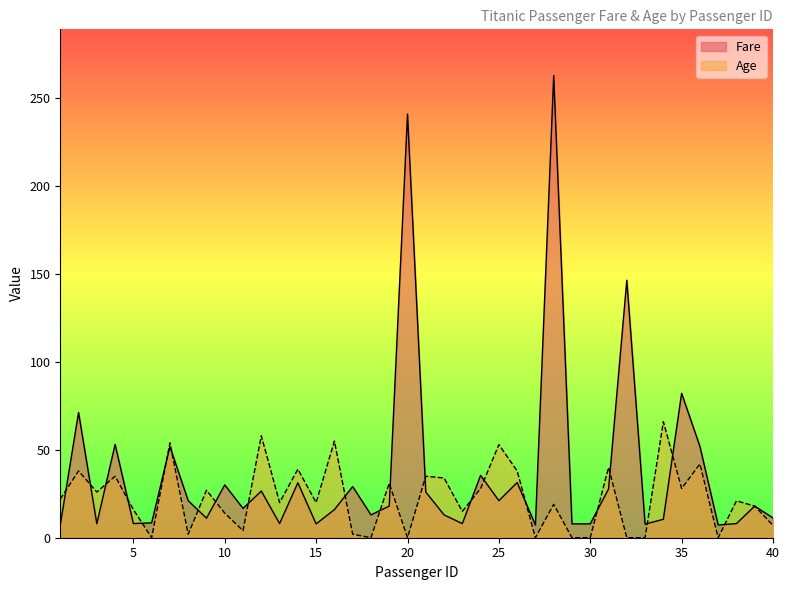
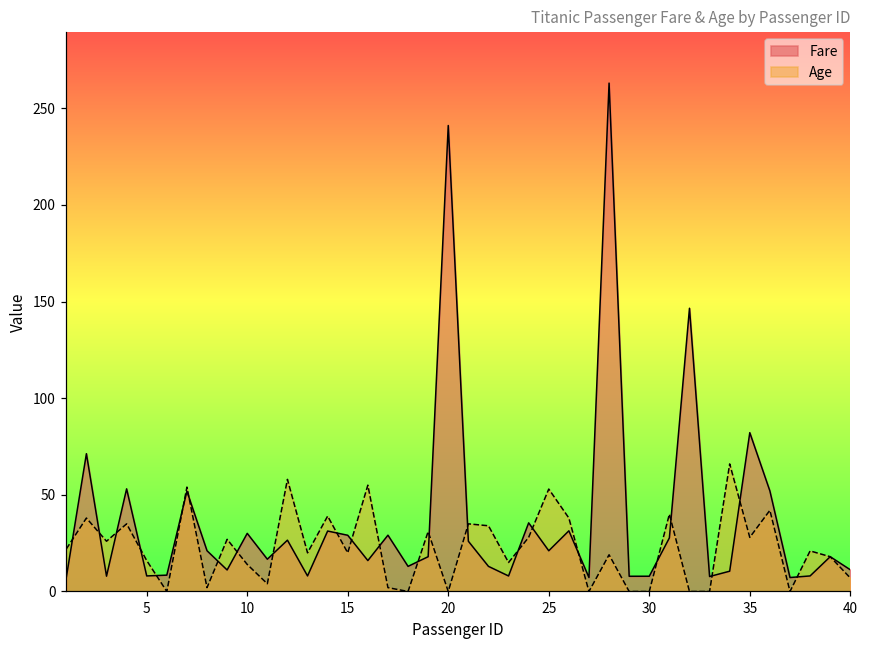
Fare, 15: 8 -> 29
